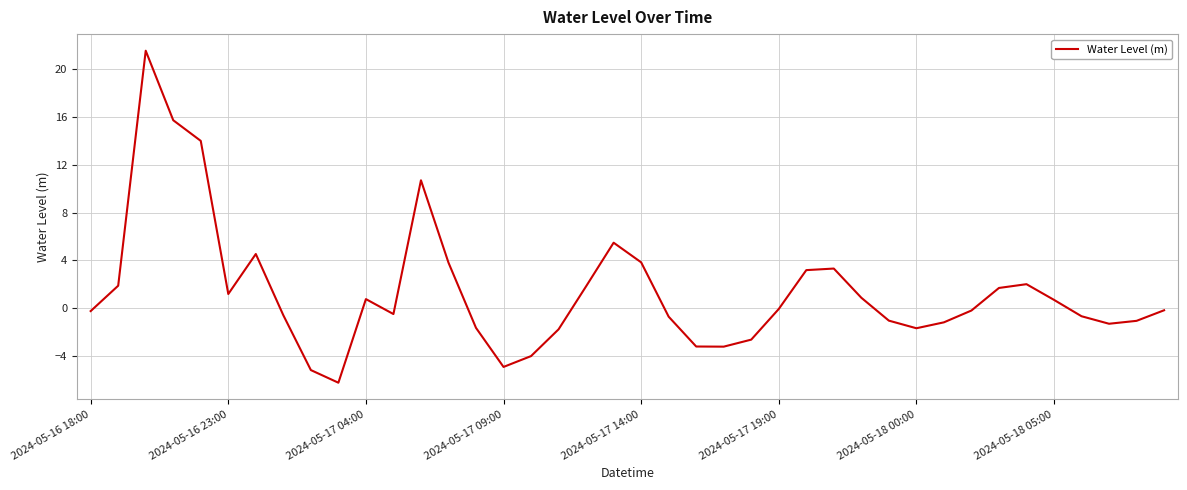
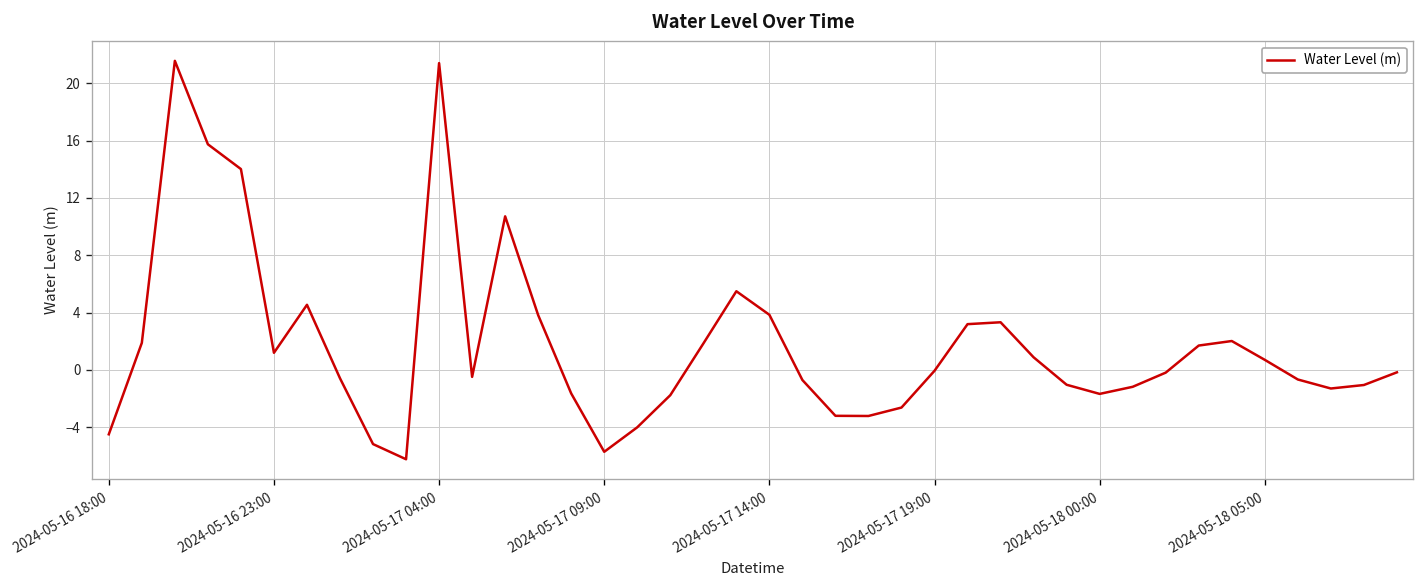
2024-05-16 18:00: -0.2 -> -4.5
2024-05-17 04:00: 0.8 -> 21.4
2024-05-17 09:00: -4.9 -> -5.7
